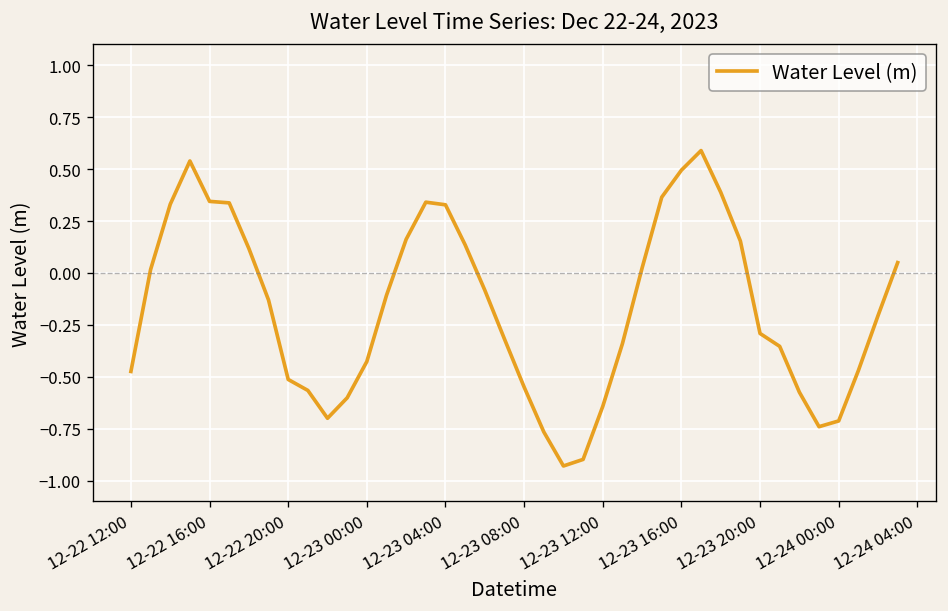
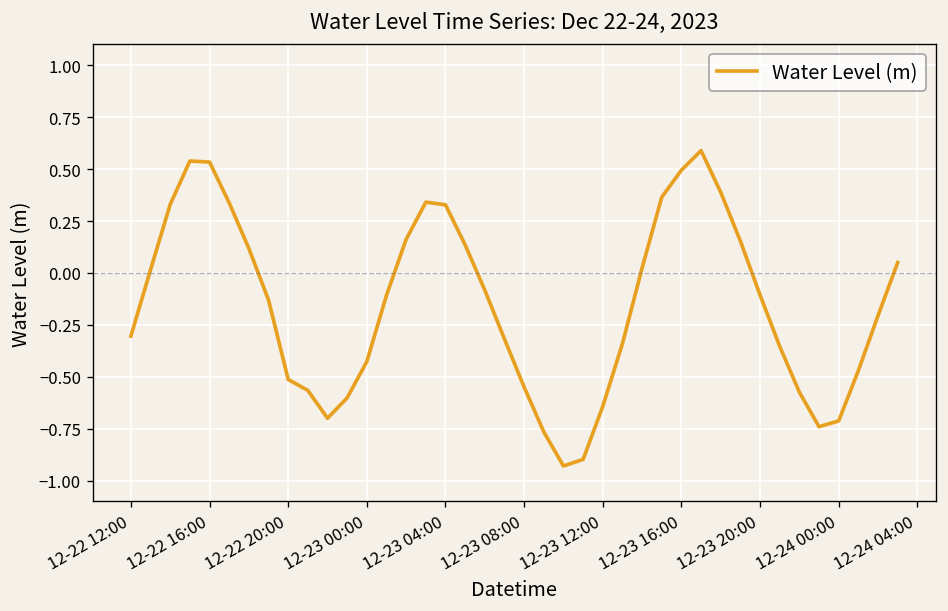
12-22 12:00: -0.47 -> -0.30
12-22 16:00: 0.34 -> 0.53
12-23 20:00: -0.29 -> -0.11
